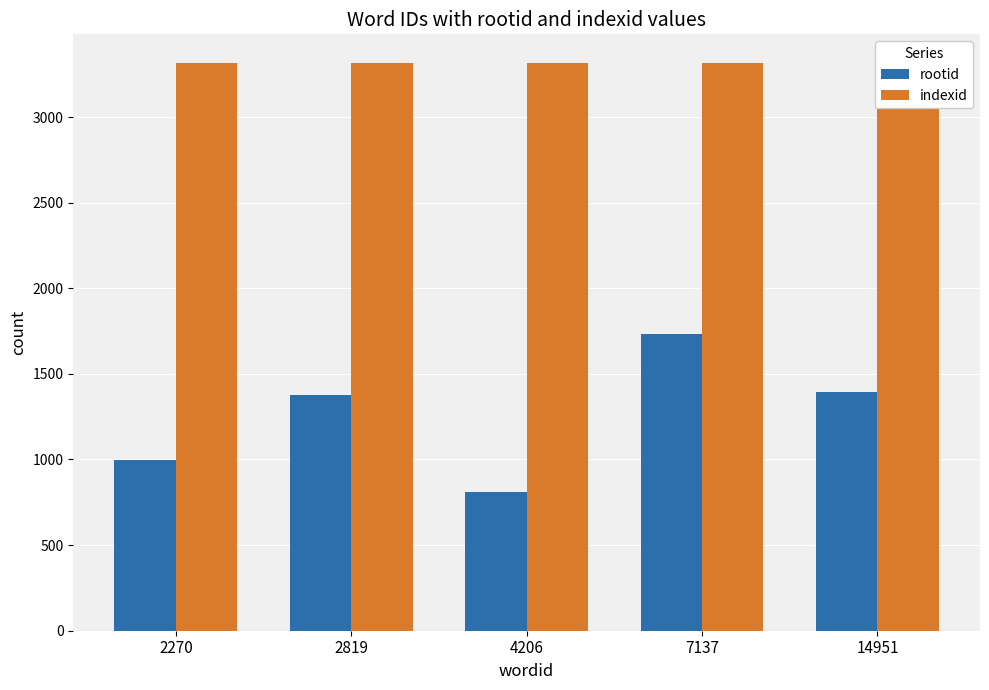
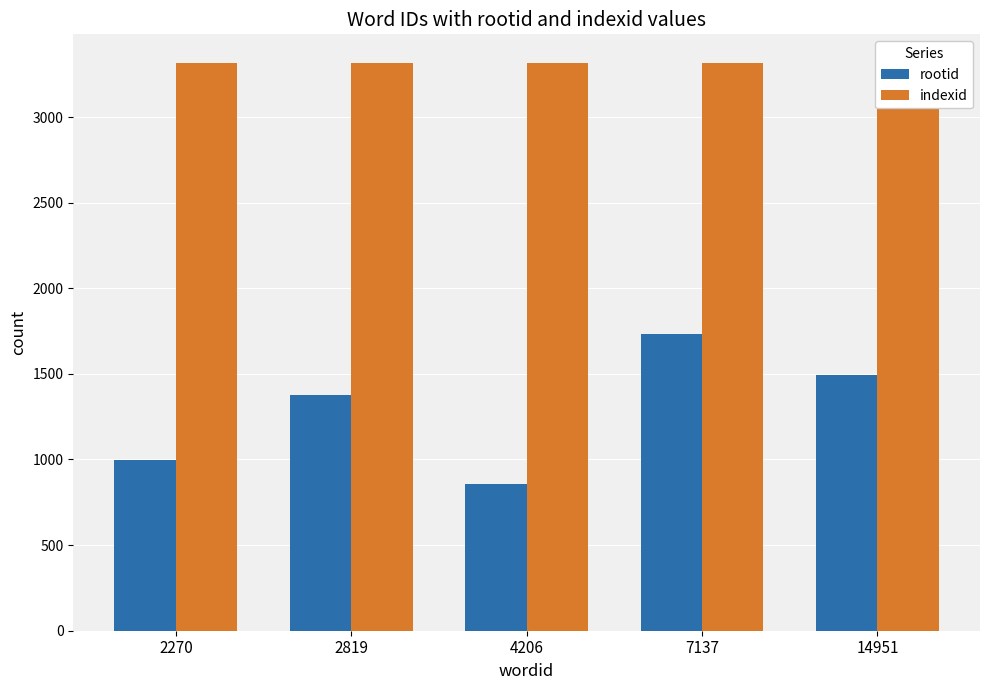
rootid, 4206: 810 -> 860
rootid, 14951: 1400 -> 1500
